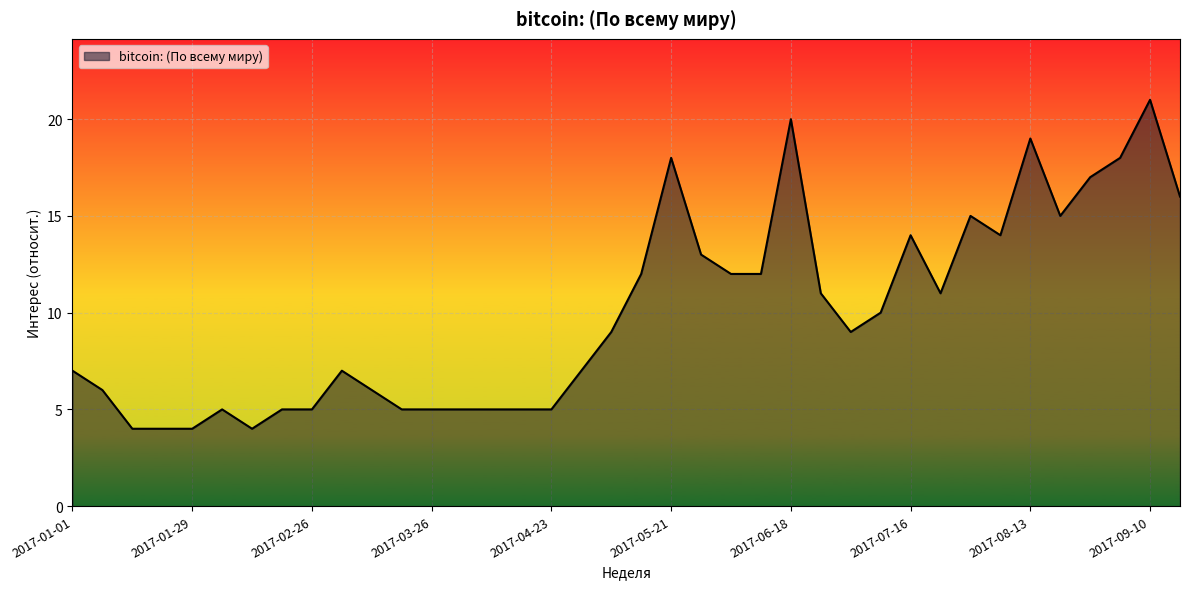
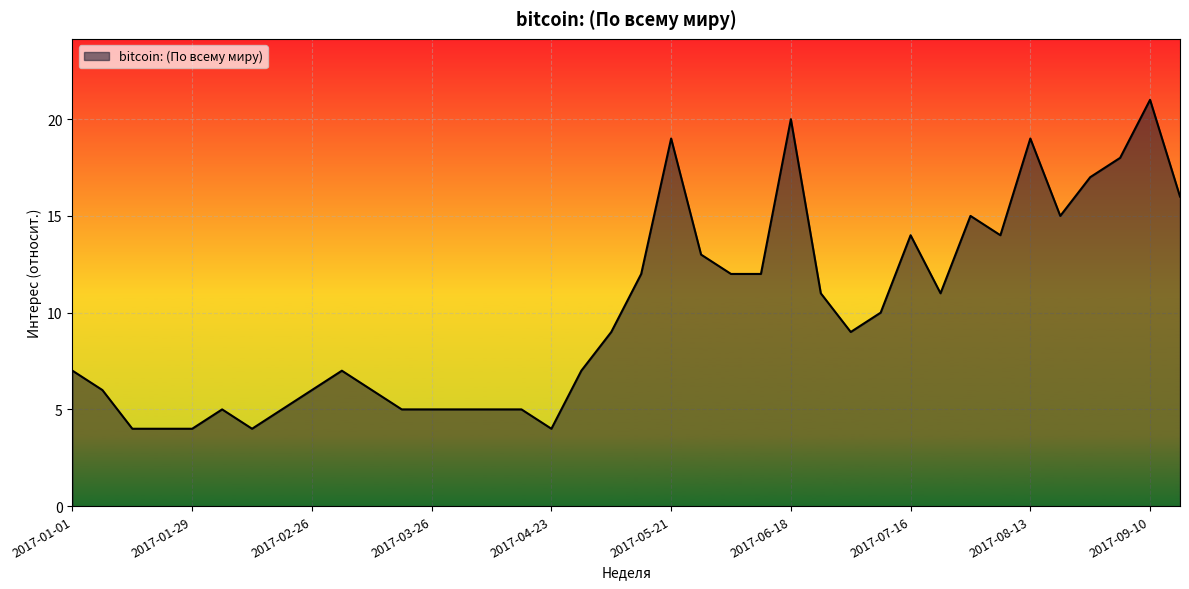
2017-02-26: 5 -> 6
2017-04-23: 5 -> 4
2017-05-21: 18 -> 19
